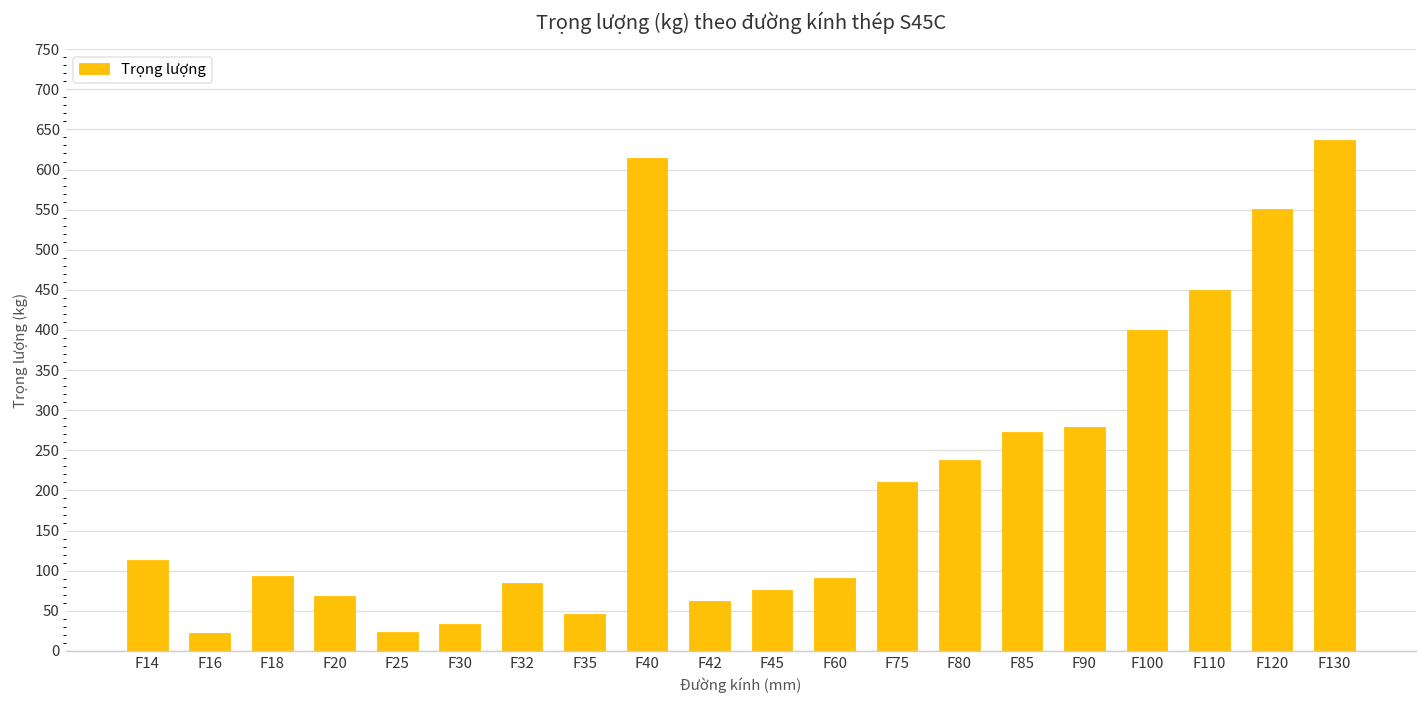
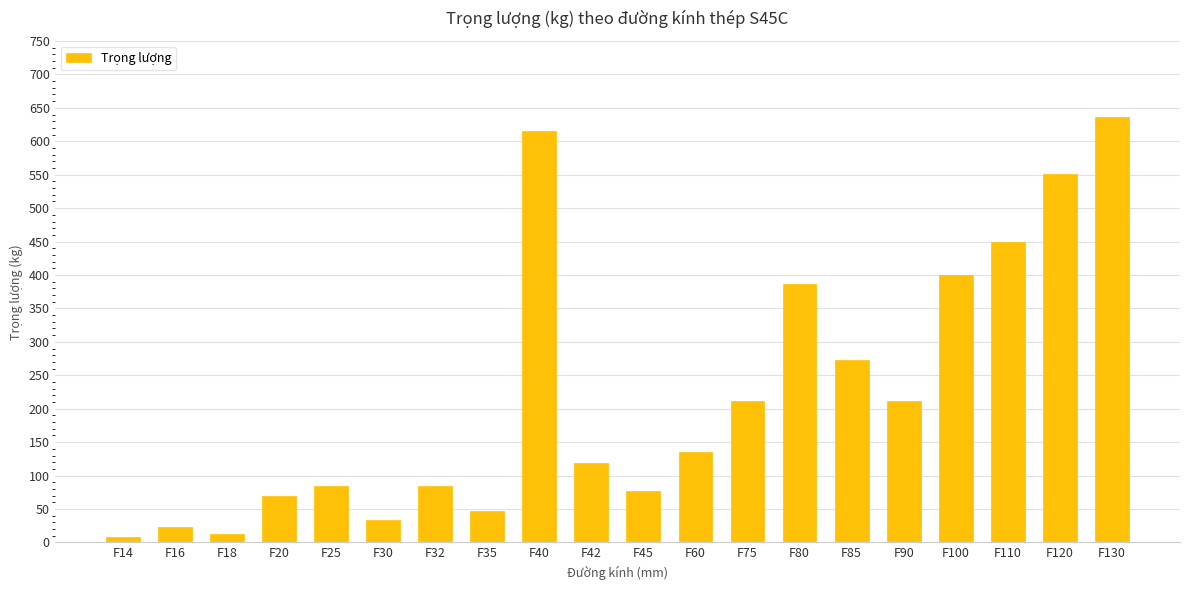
F14: 110 -> 10
F18: 90 -> 10
F25: 20 -> 80
F42: 60 -> 120
F60: 90 -> 140
F80: 240 -> 390
F90: 280 -> 210
